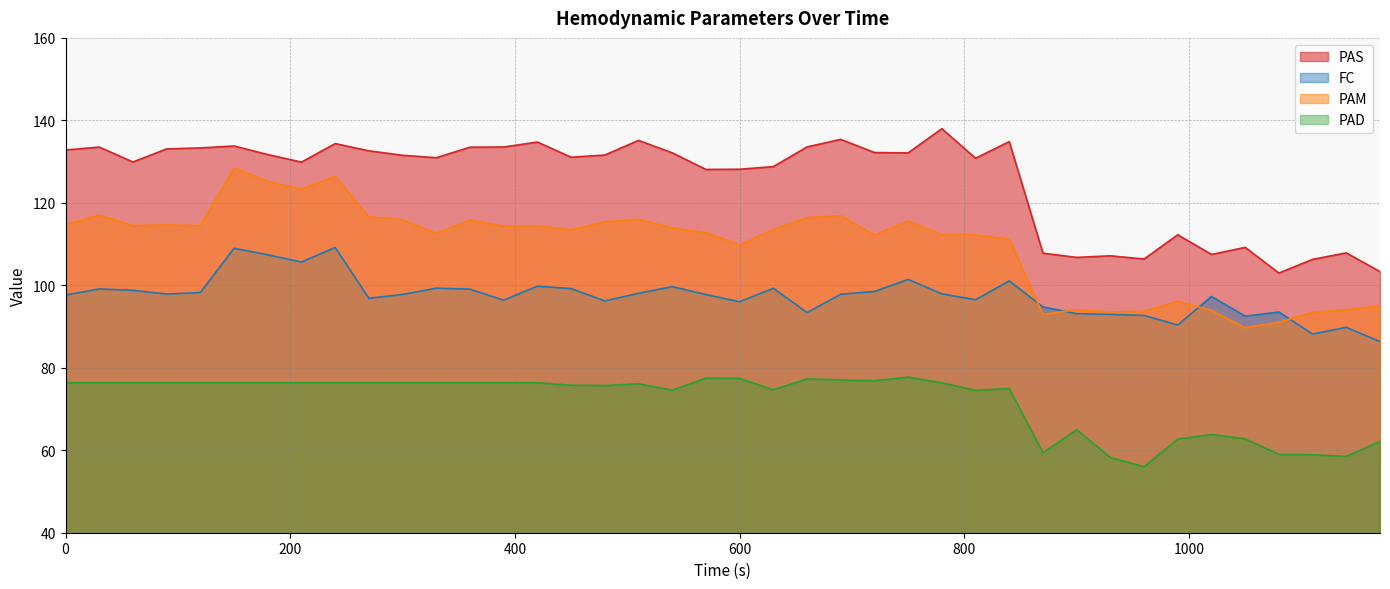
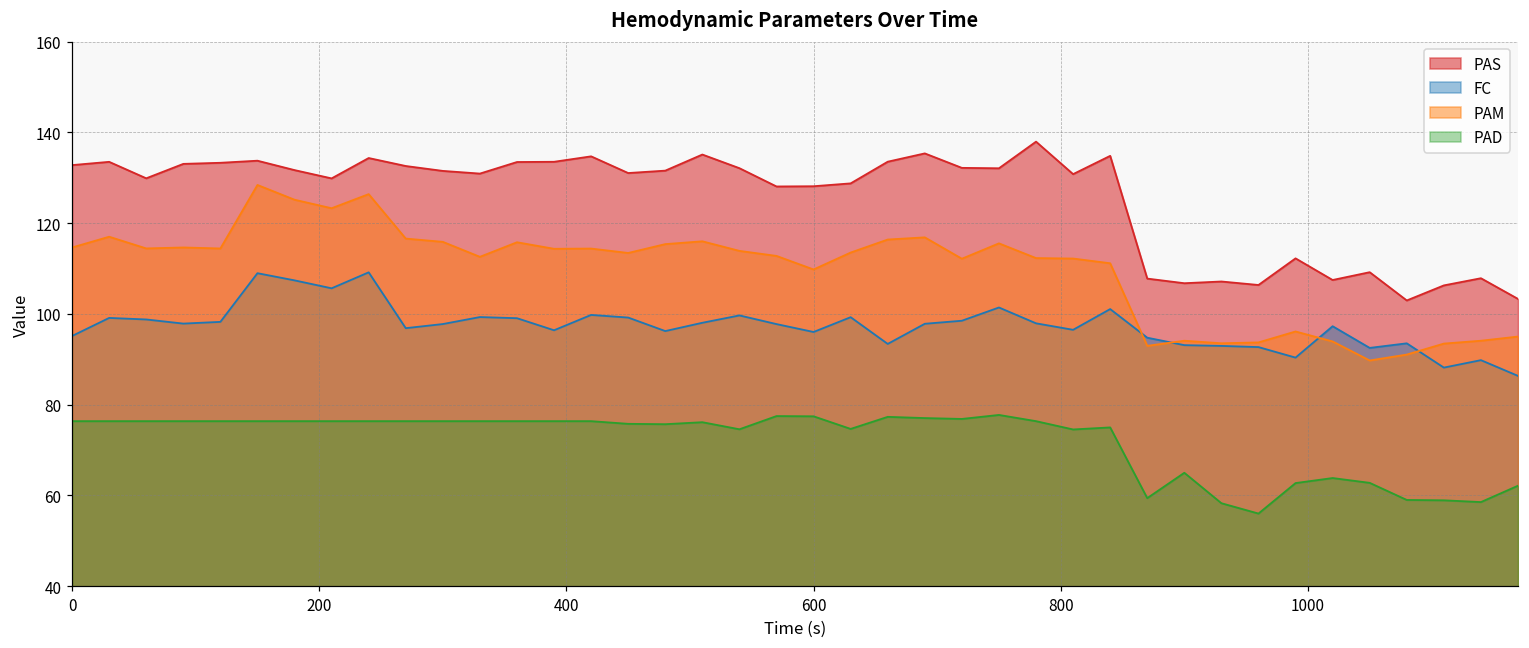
FC, 0: 98 -> 95
